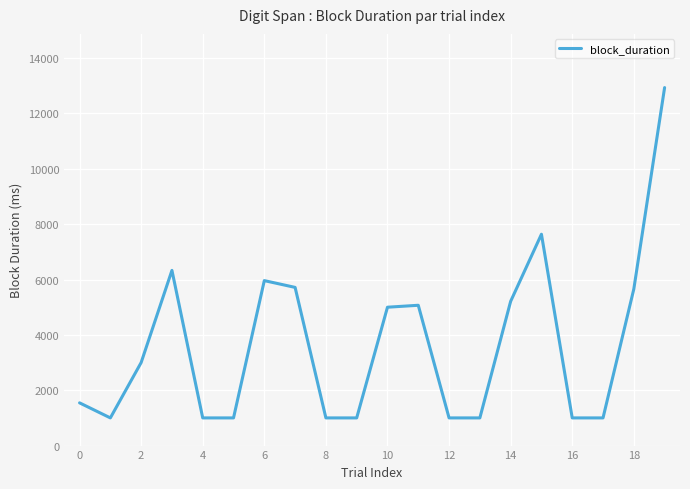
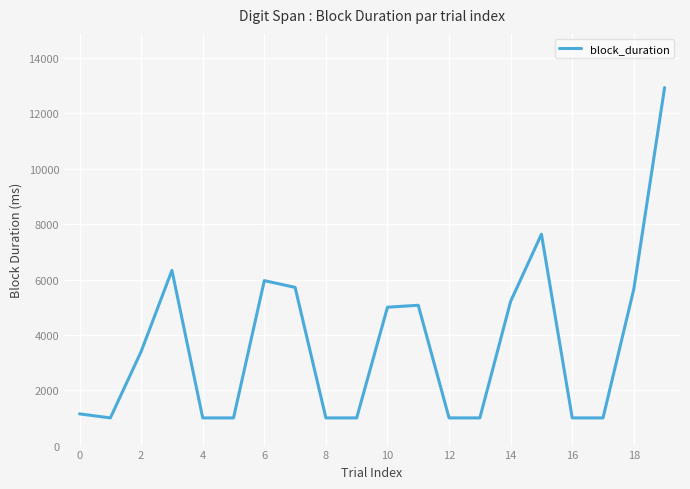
0: 1500 -> 1100
2: 3000 -> 3400
